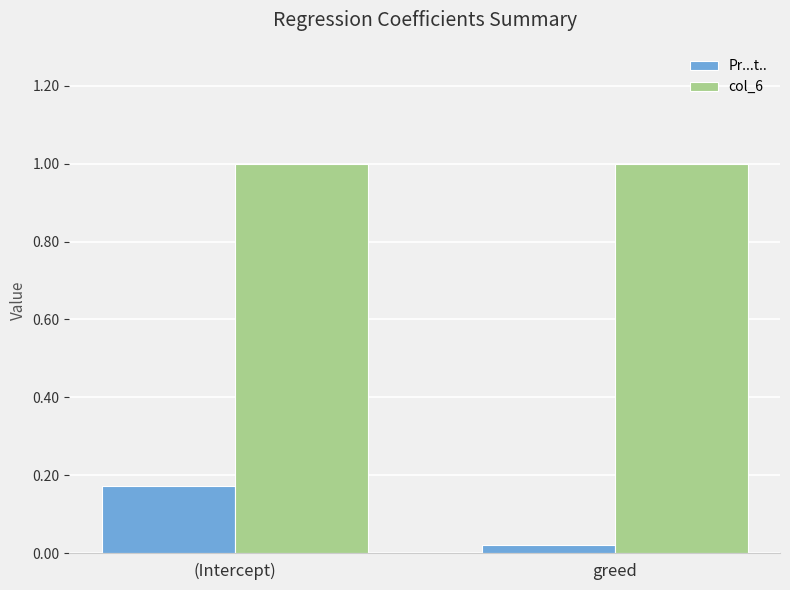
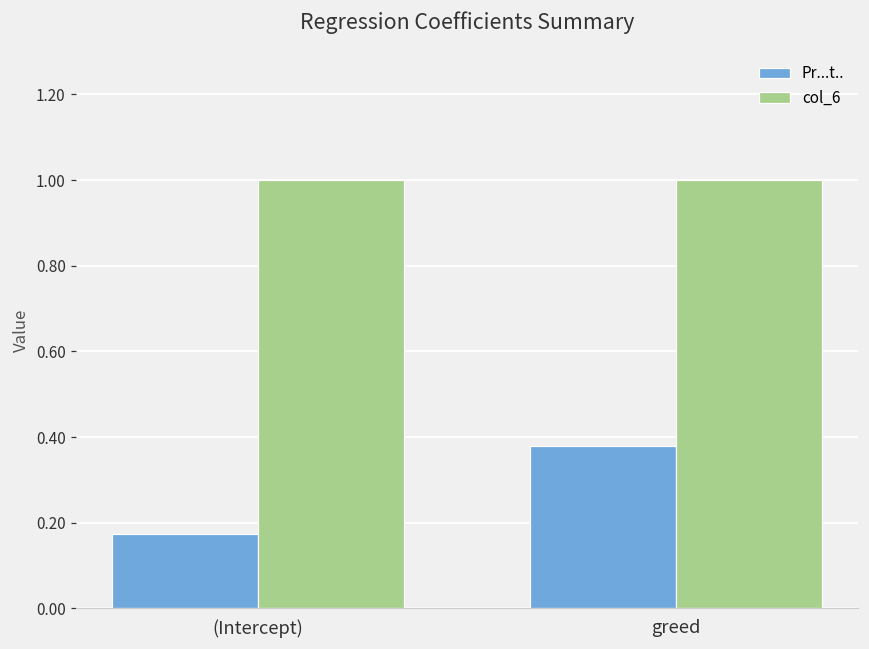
Pr...t.., greed: 0.02 -> 0.38
